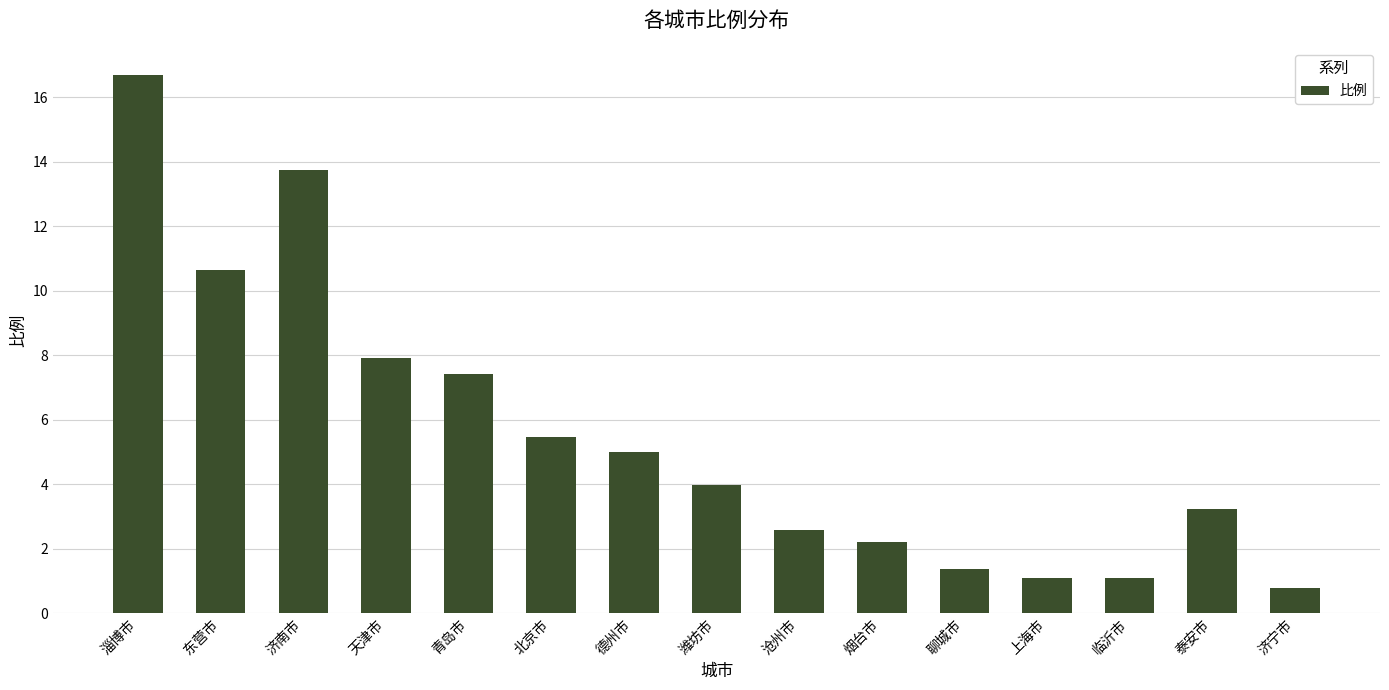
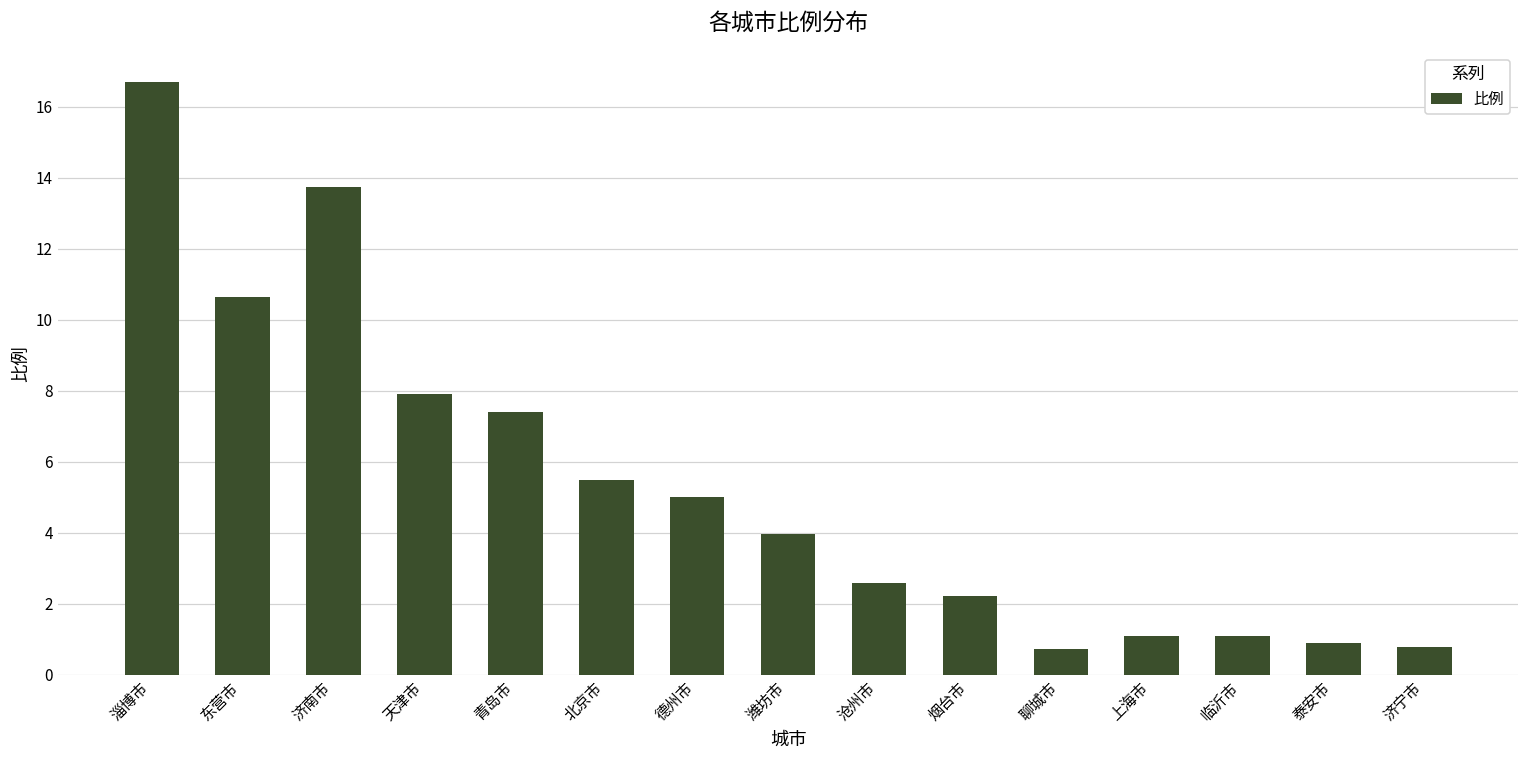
聊城市: 1.4 -> 0.7
泰安市: 3.2 -> 0.9
